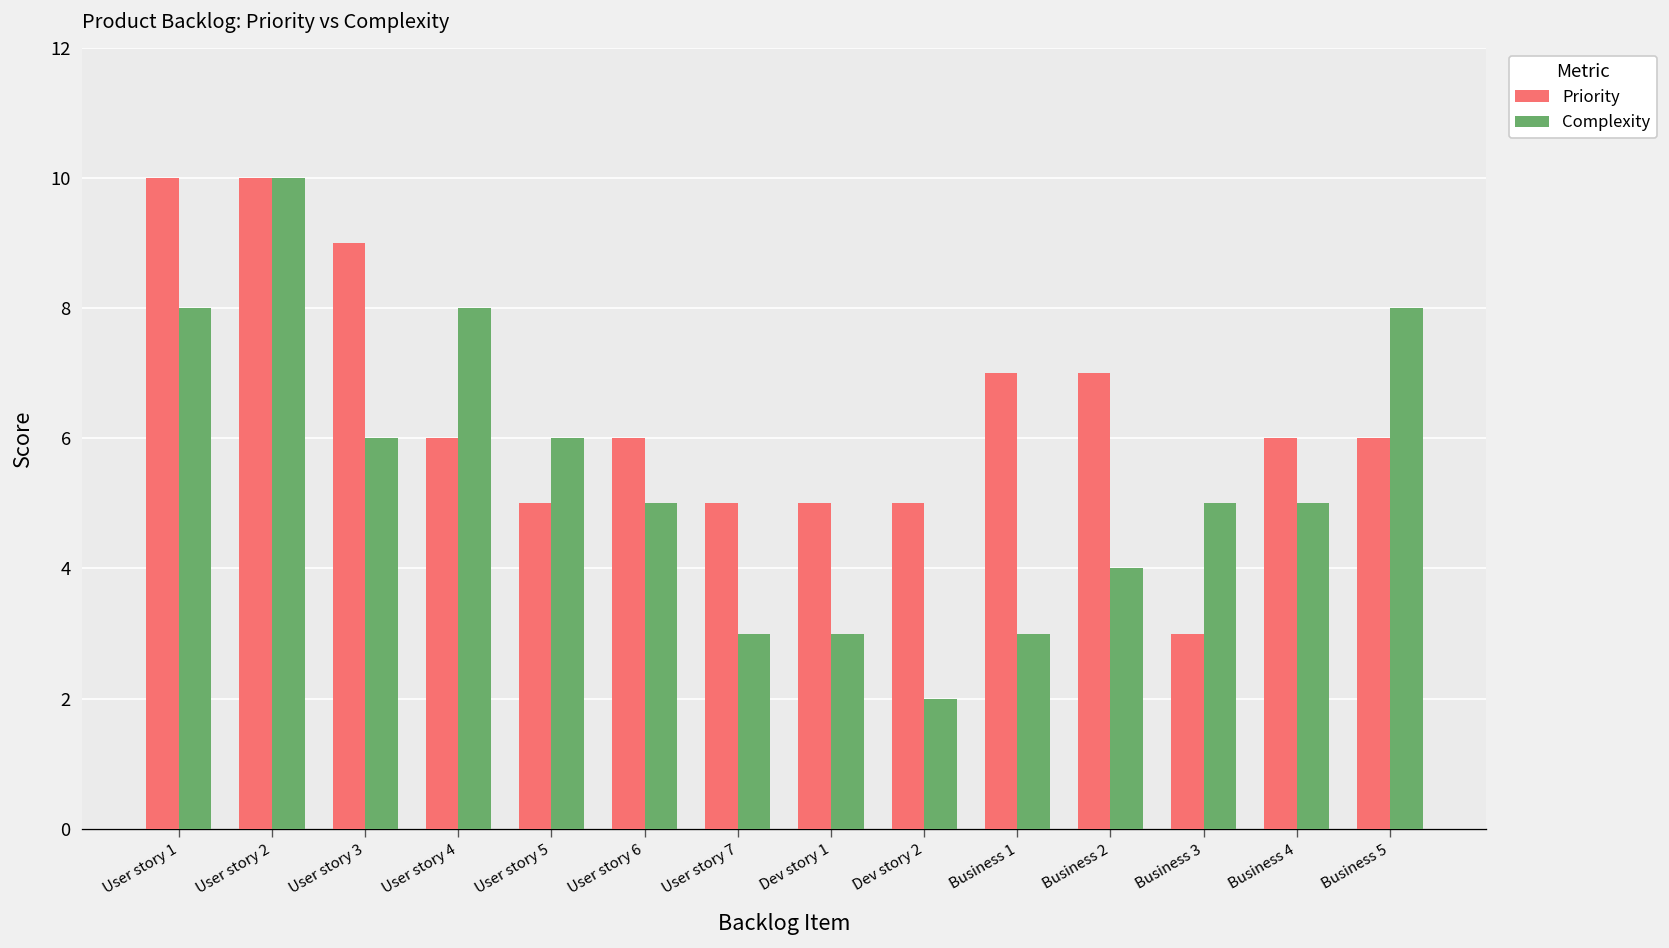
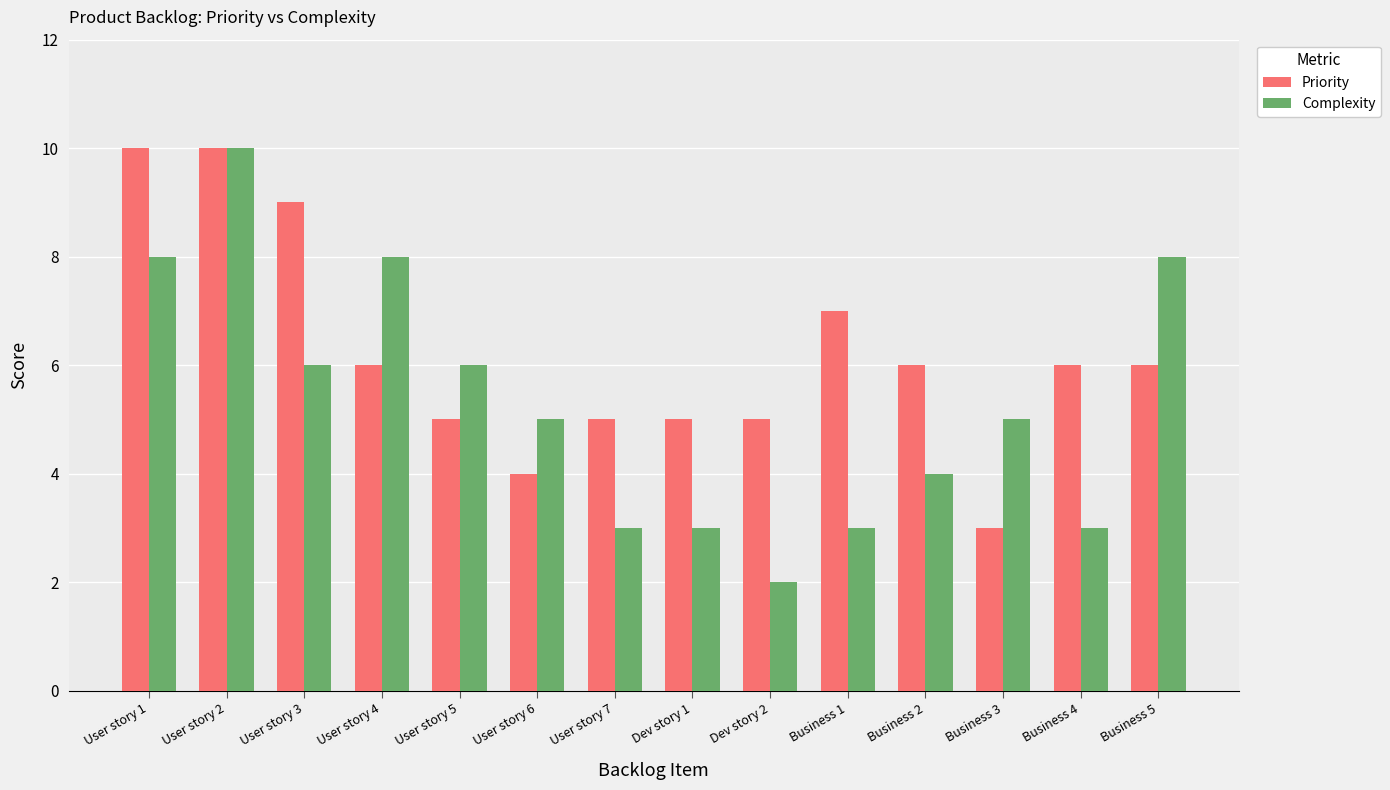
Priority, User story 6: 6 -> 4
Priority, Business 2: 7 -> 6
Complexity, Business 4: 5 -> 3
